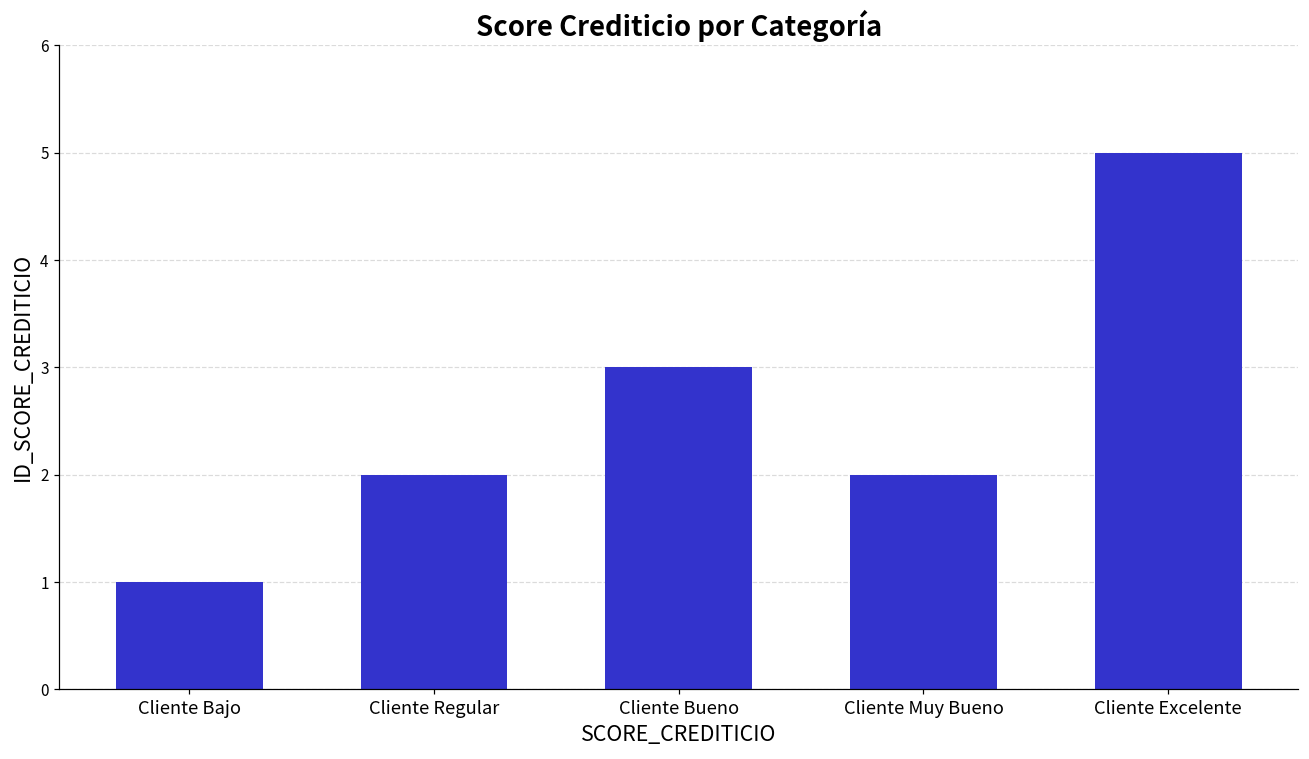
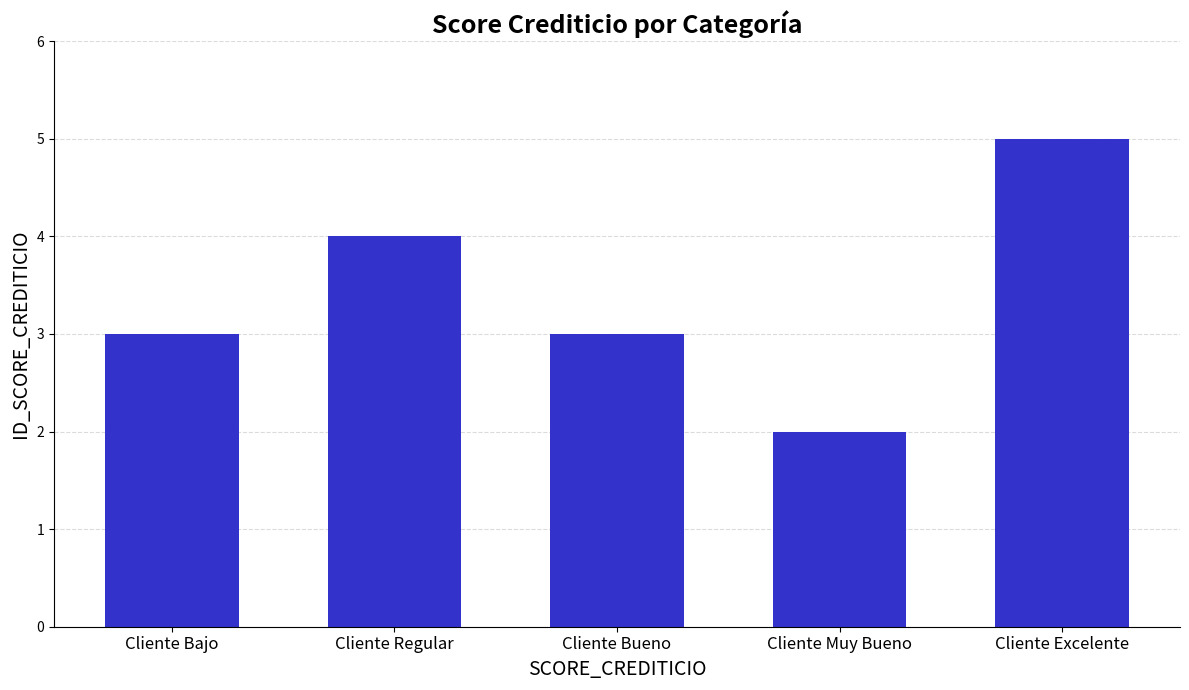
Cliente Bajo: 1 -> 3
Cliente Regular: 2 -> 4
